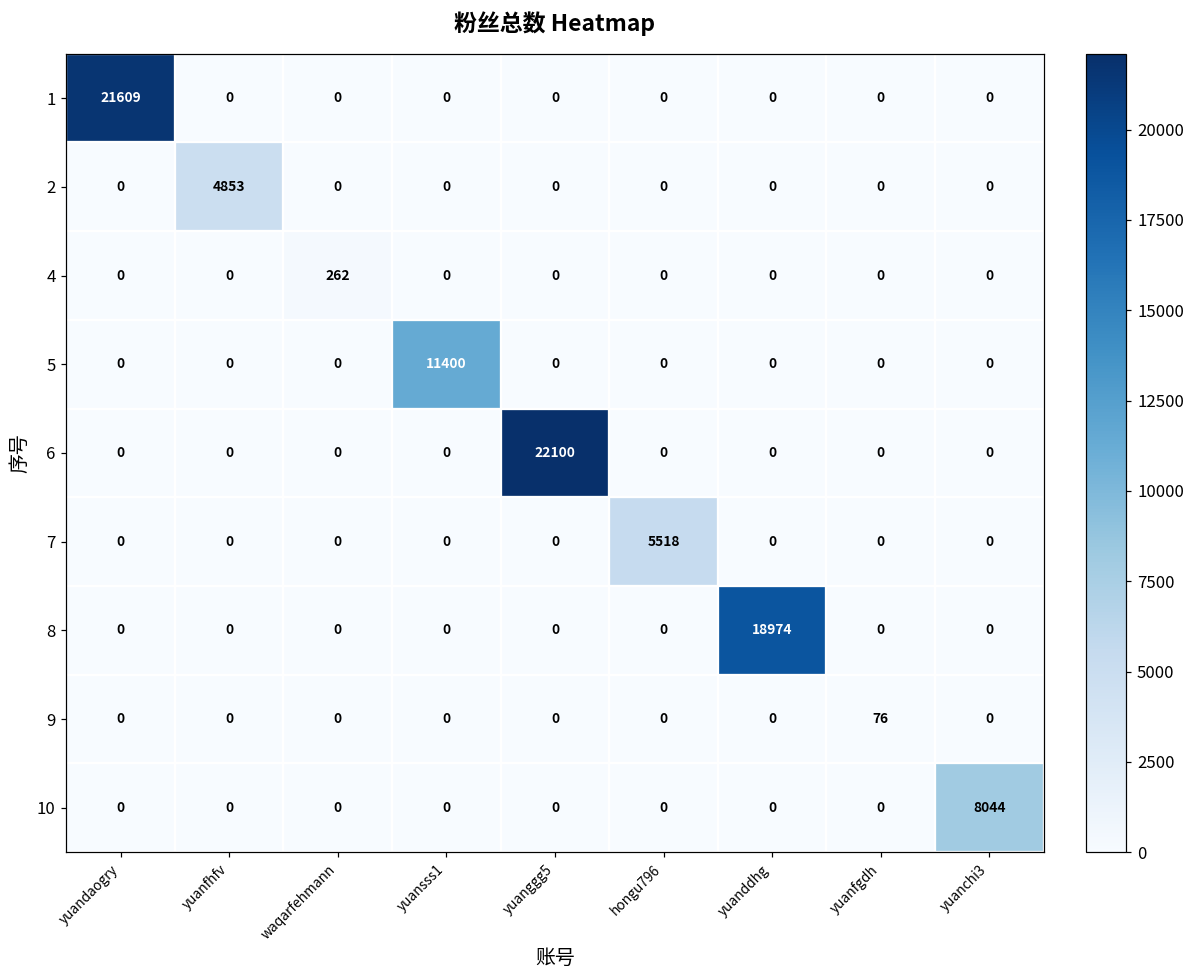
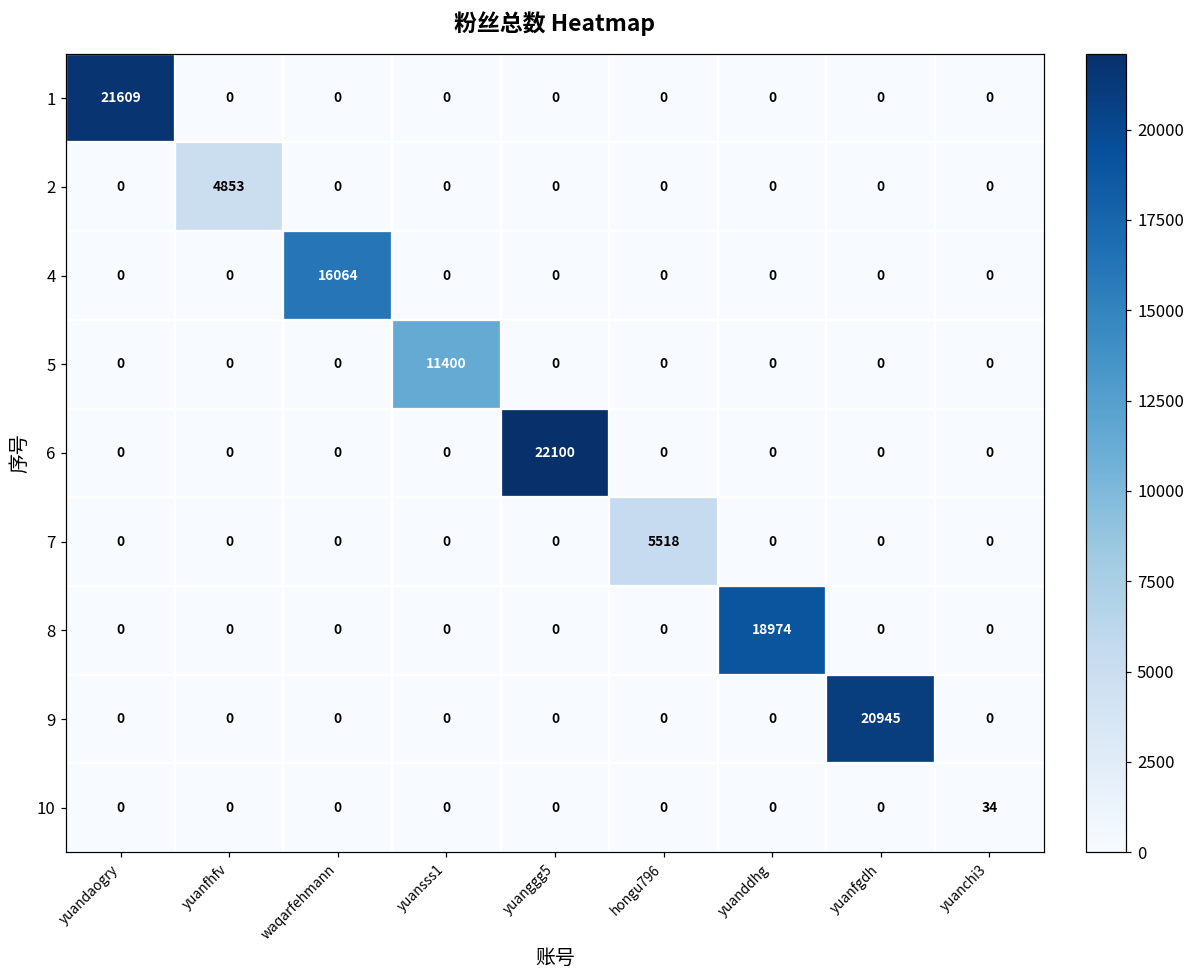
4, waqarfehmann: 262 -> 16064
9, yuanfgdh: 76 -> 20945
10, yuanchi3: 8044 -> 34
